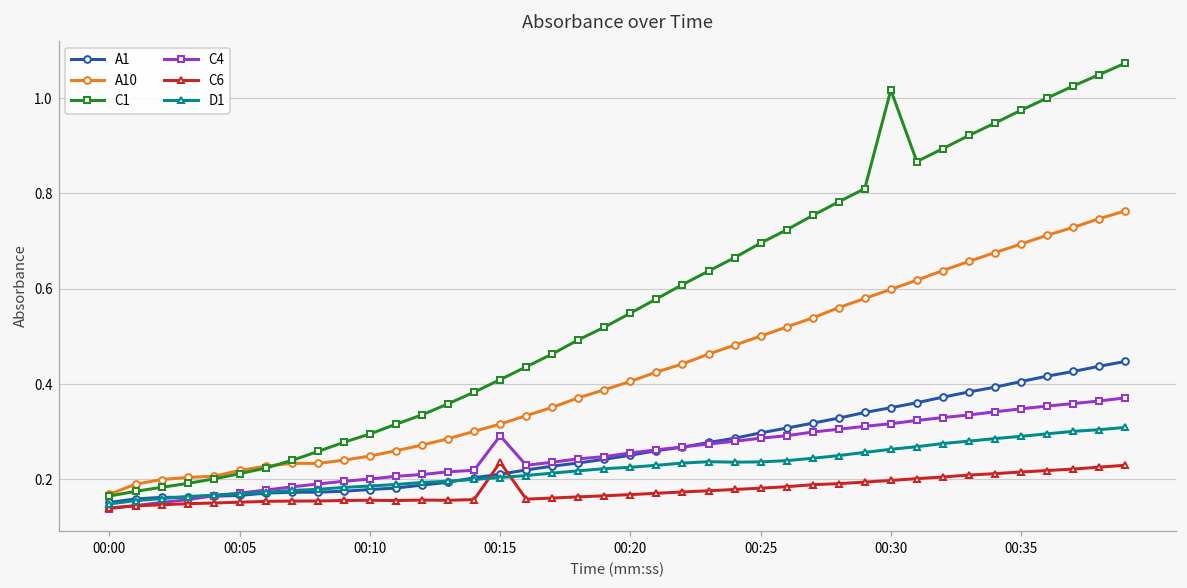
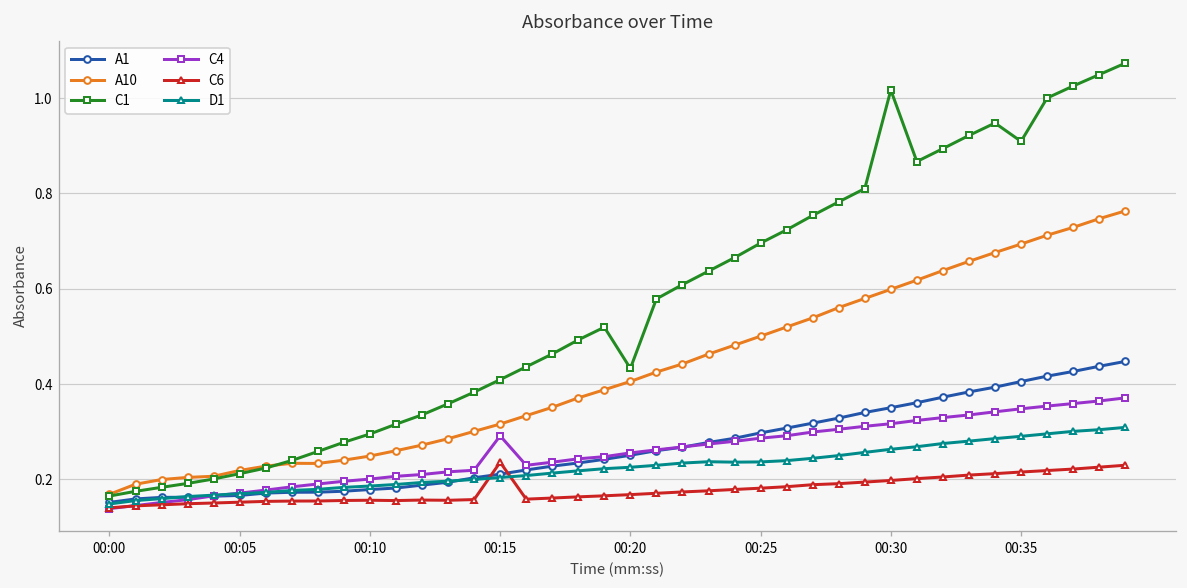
C1, 00:20: 0.55 -> 0.43
C1, 00:35: 0.97 -> 0.91
